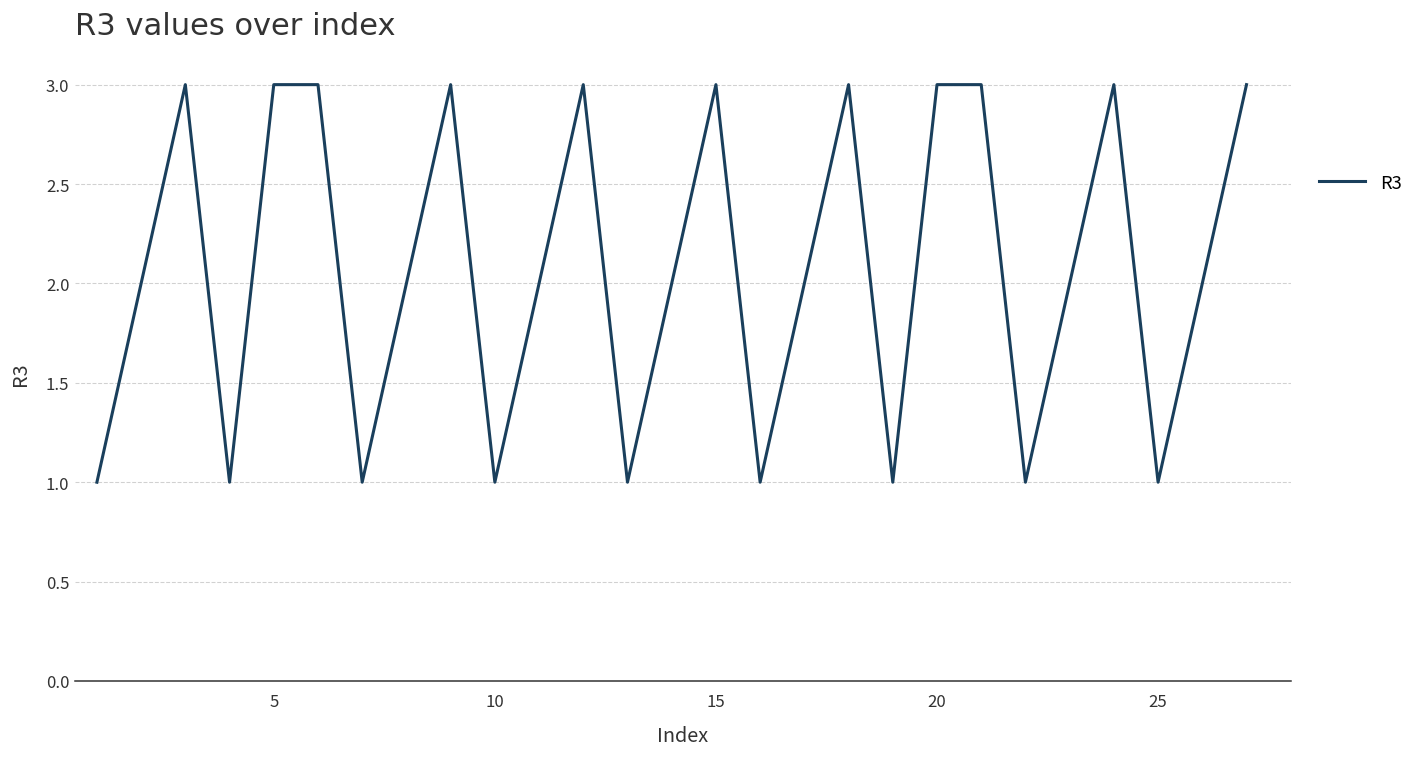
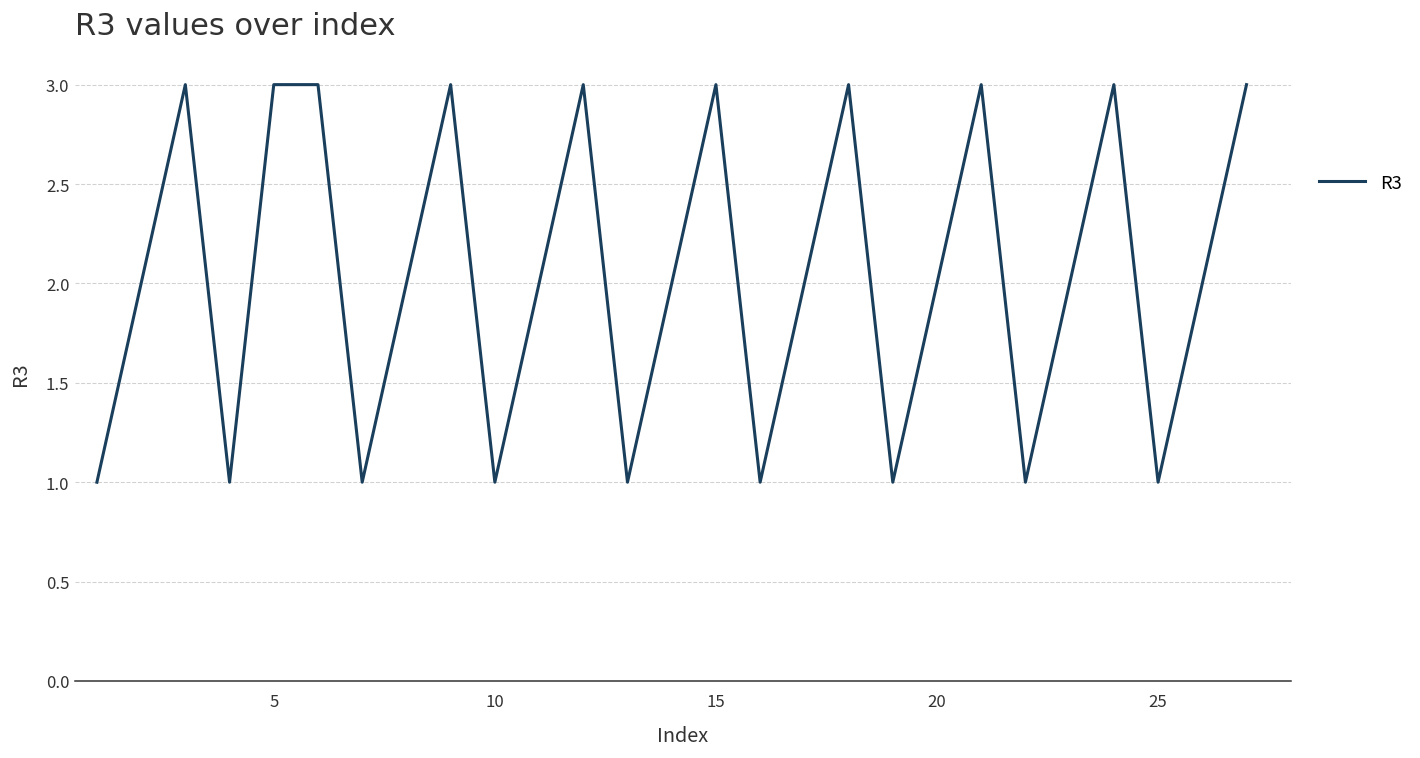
20: 3 -> 2
